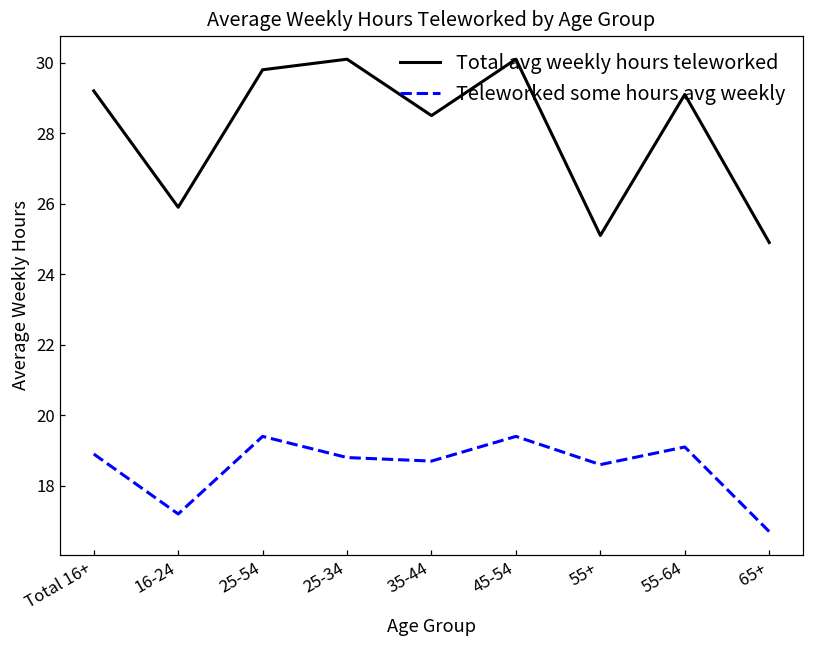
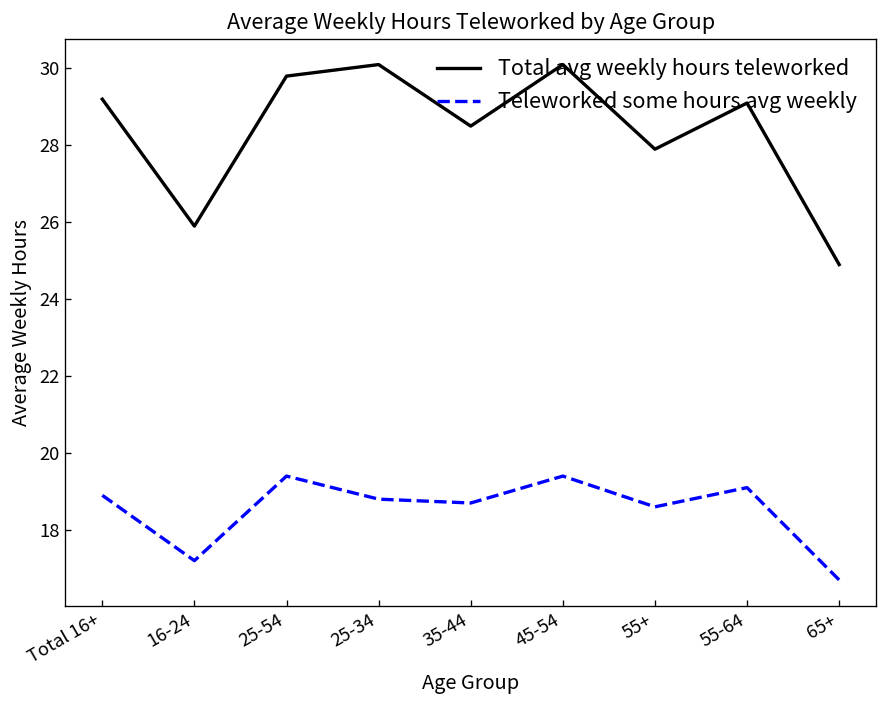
Total avg weekly hours teleworked, 55+: 25.1 -> 27.9
